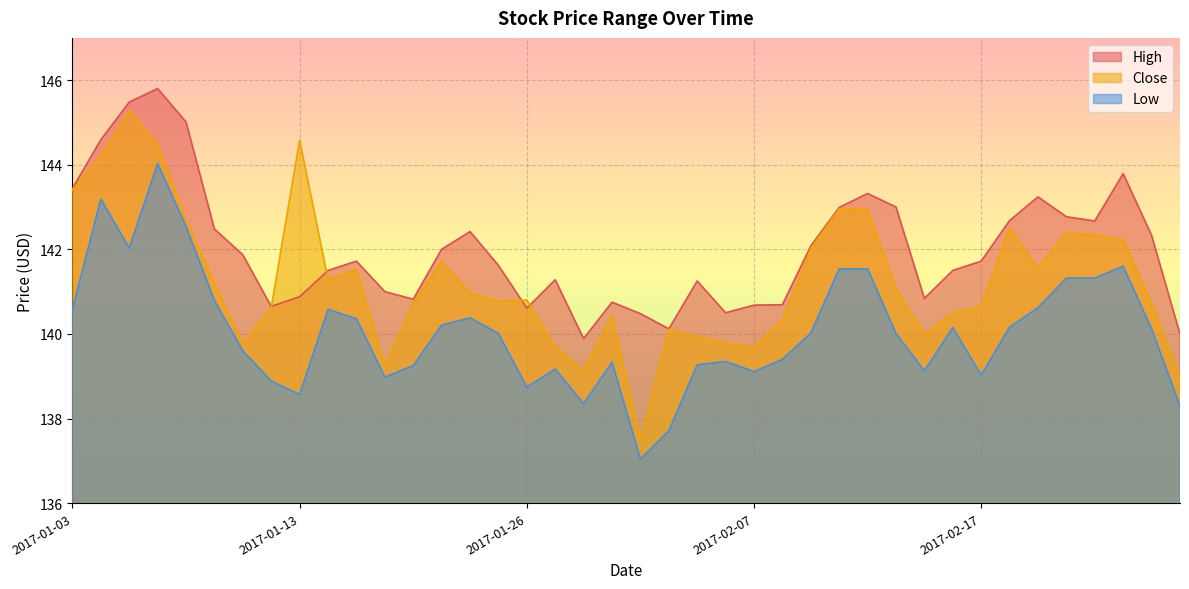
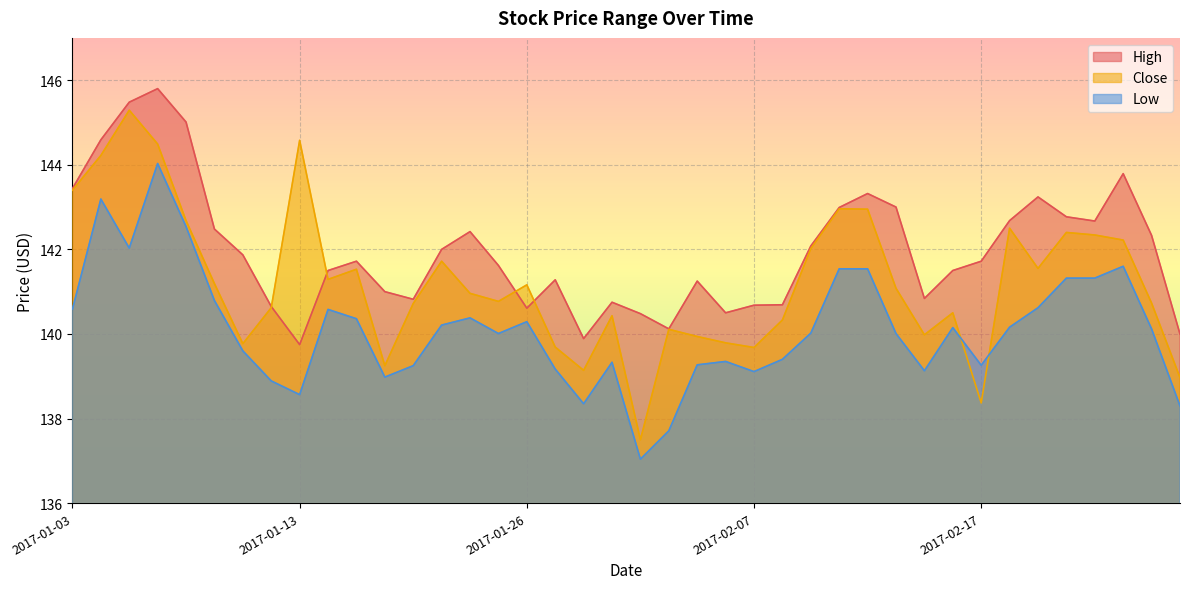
High, 2017-01-13: 140.9 -> 139.7
Close, 2017-01-26: 140.8 -> 141.2
Low, 2017-01-26: 138.7 -> 140.3
Close, 2017-02-17: 140.7 -> 138.4
Low, 2017-02-17: 139.0 -> 139.3
